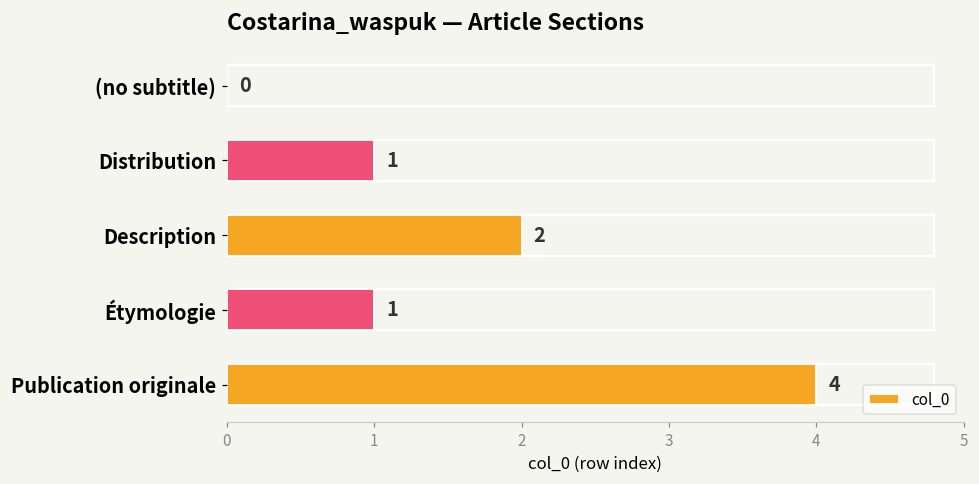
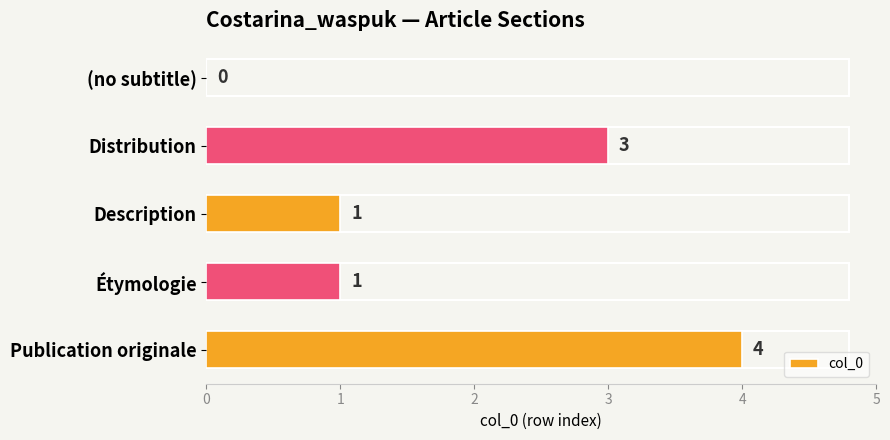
Distribution: 1 -> 3
Description: 2 -> 1
